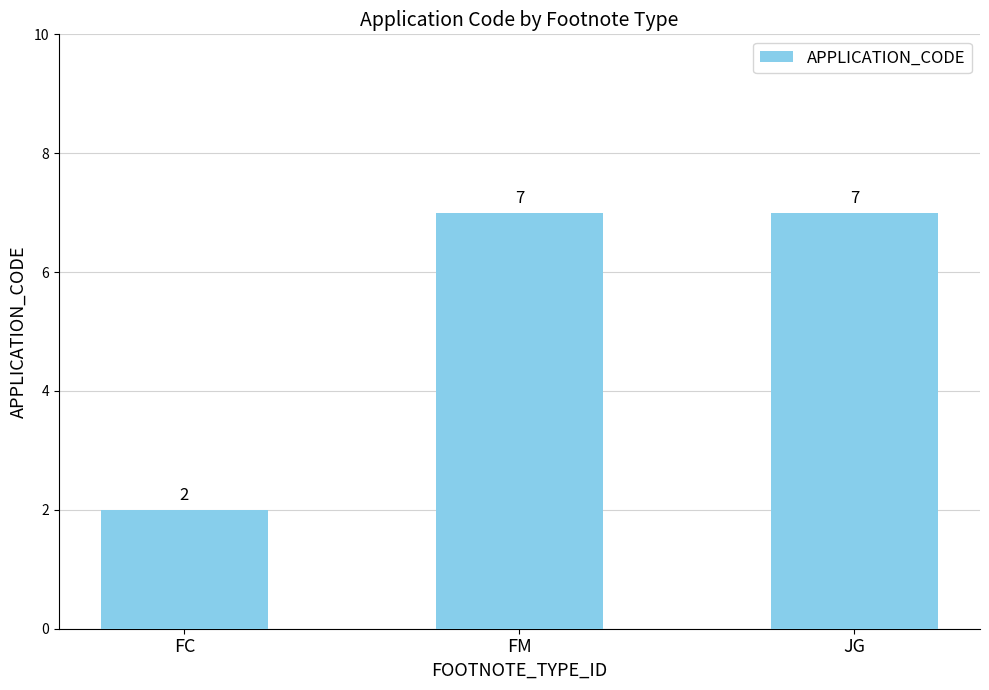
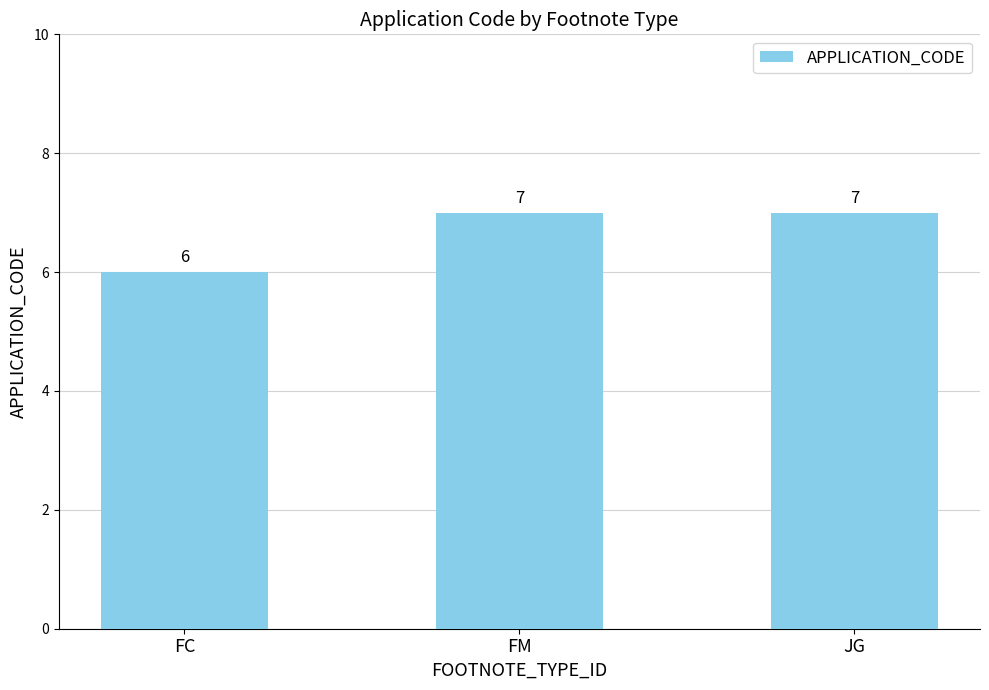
FC: 2 -> 6
